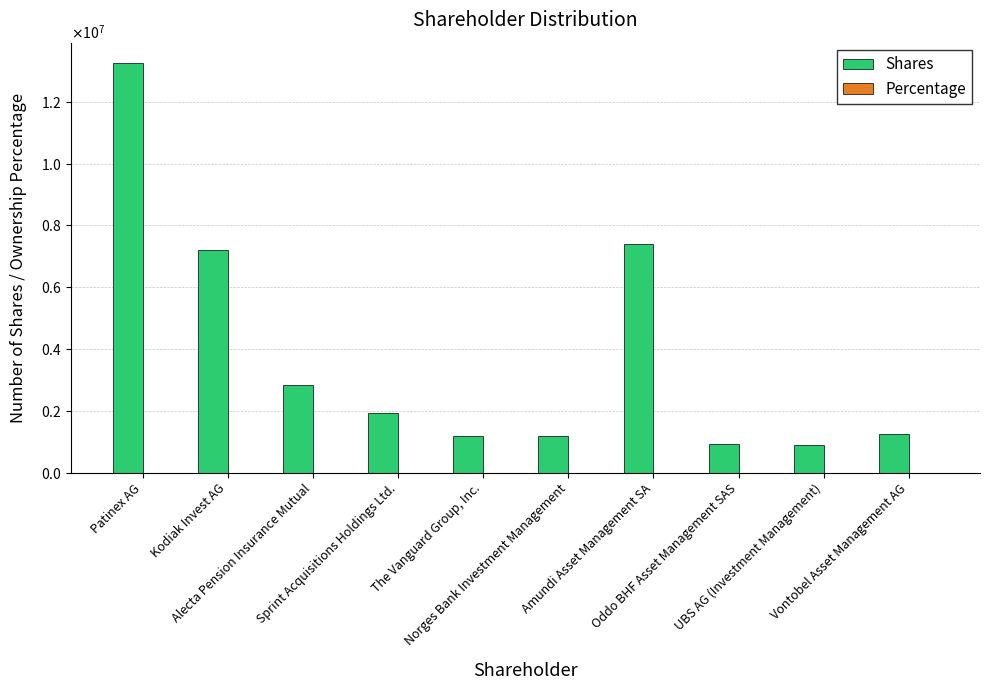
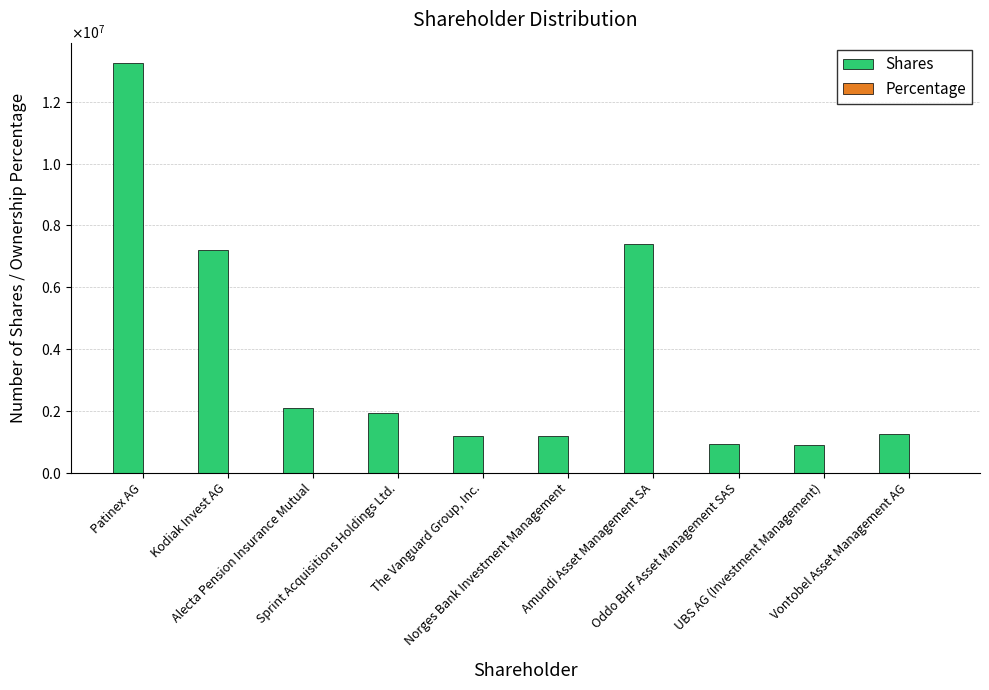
Shares, Alecta Pension Insurance Mutual: 2800000 -> 2100000
